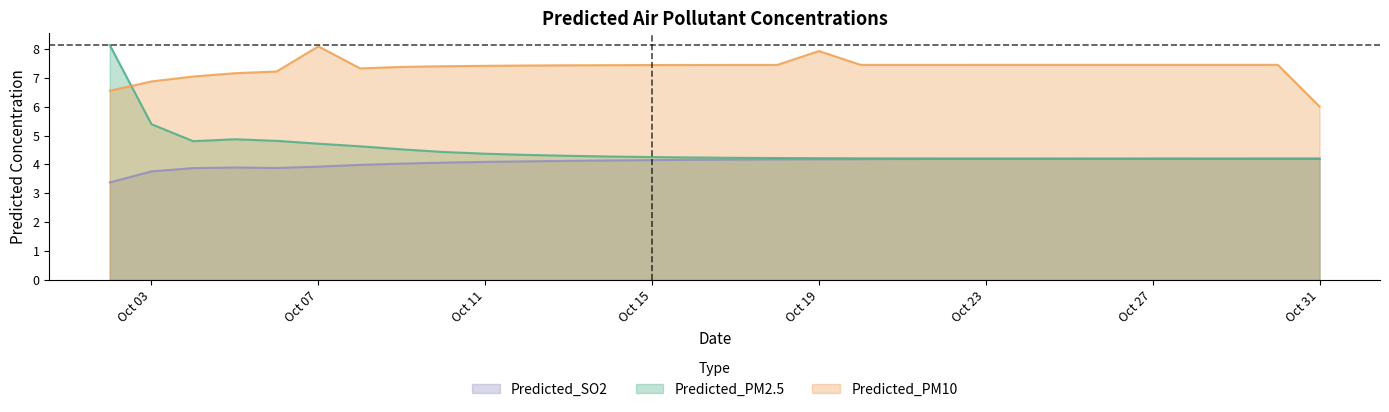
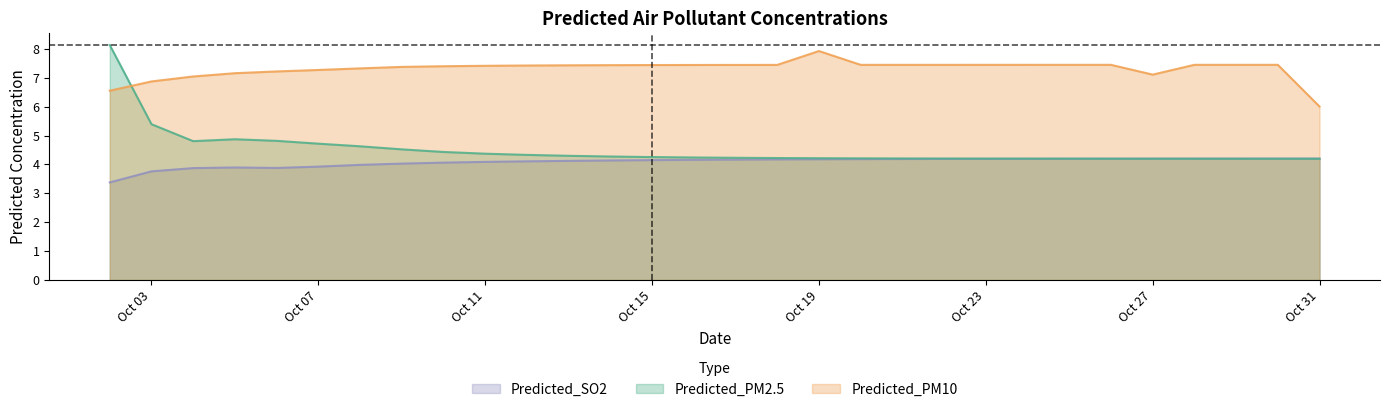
Predicted_PM10, Oct 07: 8.1 -> 7.3
Predicted_PM10, Oct 27: 7.4 -> 7.1
